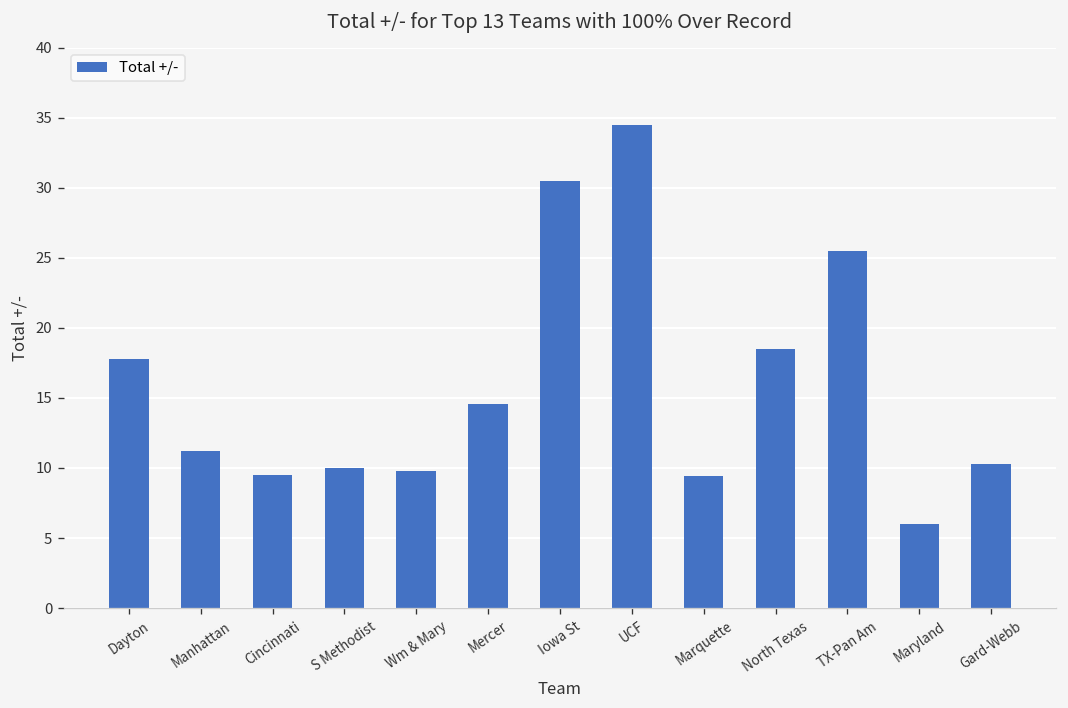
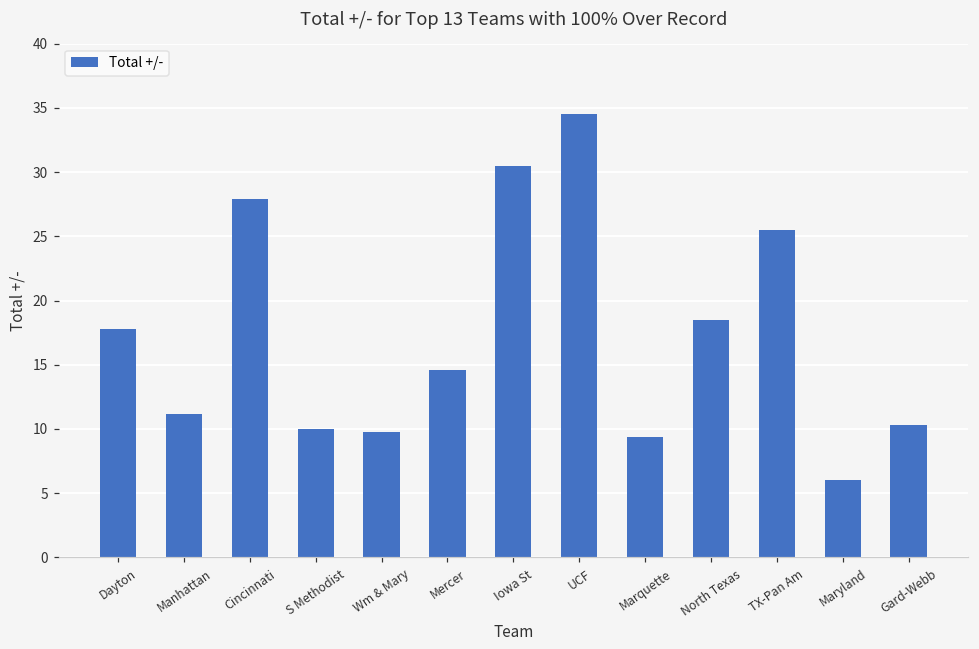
Cincinnati: 9.5 -> 27.9
